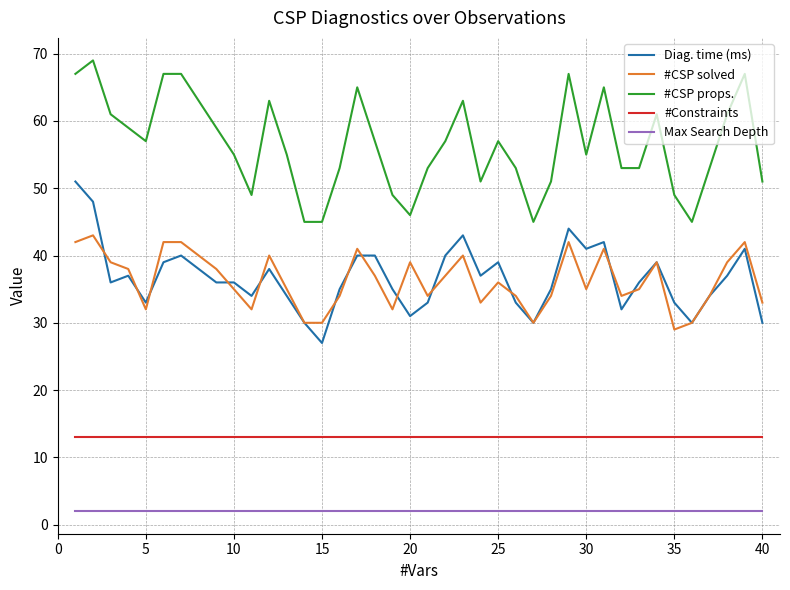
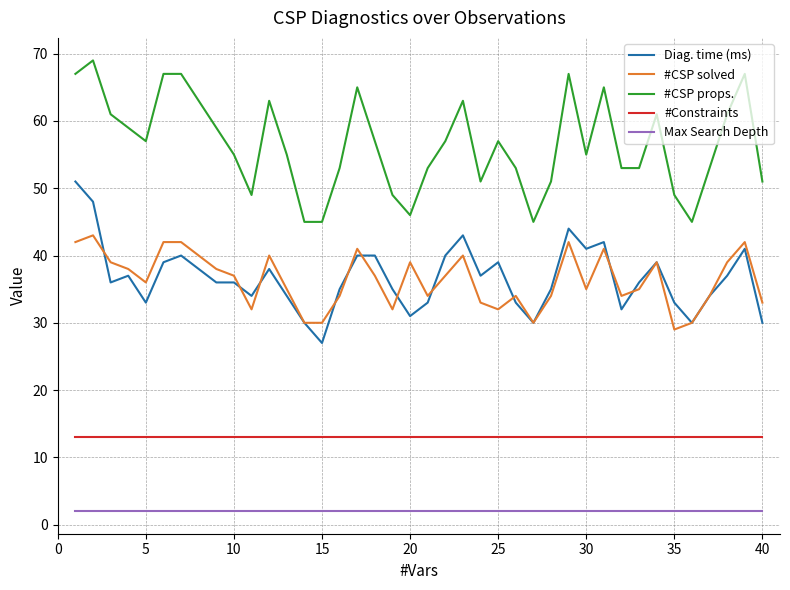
#CSP solved, 5: 32 -> 36
#CSP solved, 10: 35 -> 37
#CSP solved, 25: 36 -> 32
